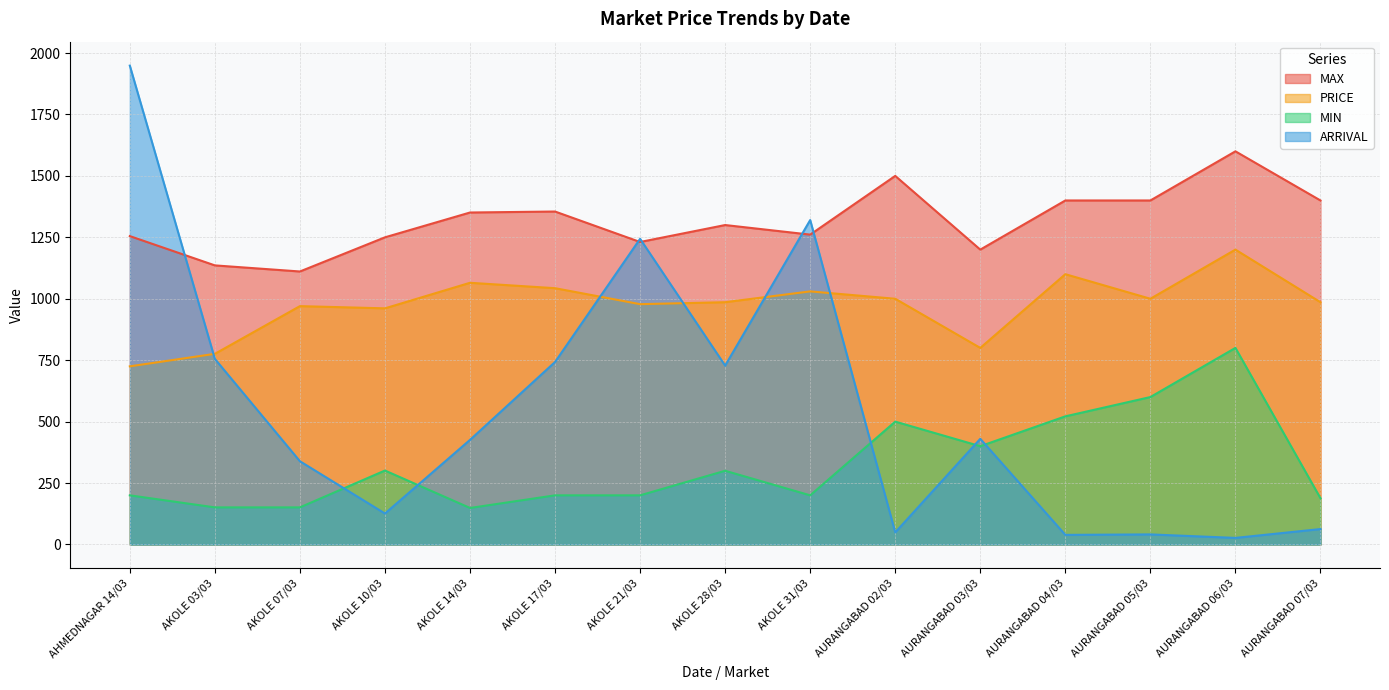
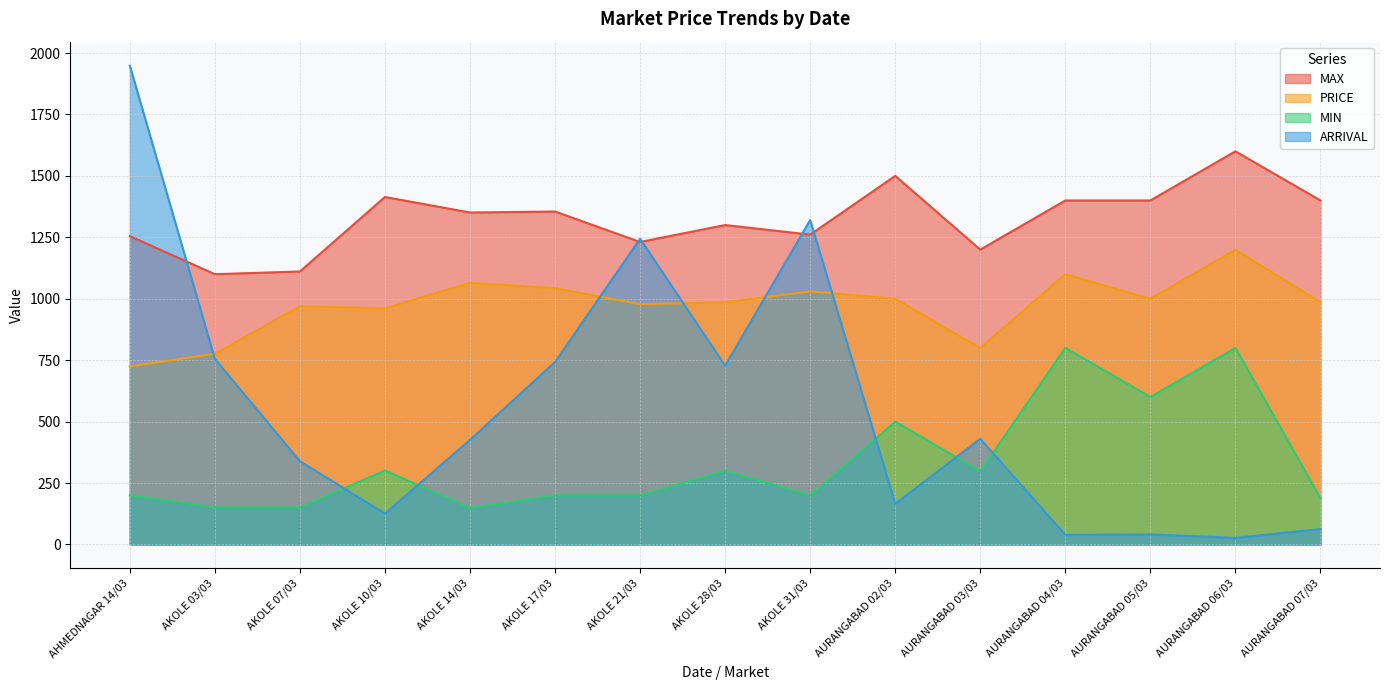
MAX, AKOLE 03/03: 1140 -> 1100
MAX, AKOLE 10/03: 1250 -> 1410
ARRIVAL, AURANGABAD 02/03: 50 -> 170
MIN, AURANGABAD 03/03: 400 -> 300
MIN, AURANGABAD 04/03: 520 -> 800
